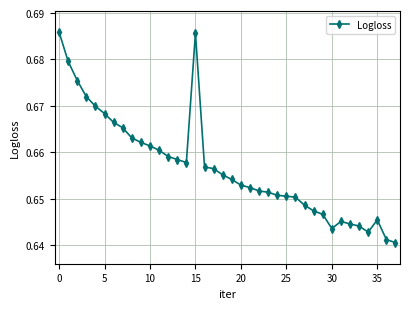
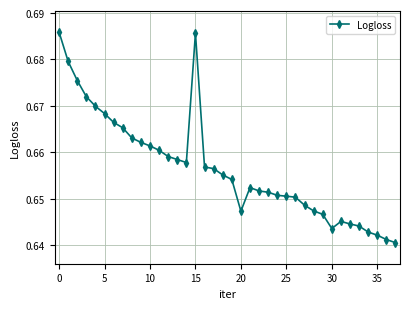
20: 0.653 -> 0.647
35: 0.645 -> 0.642
